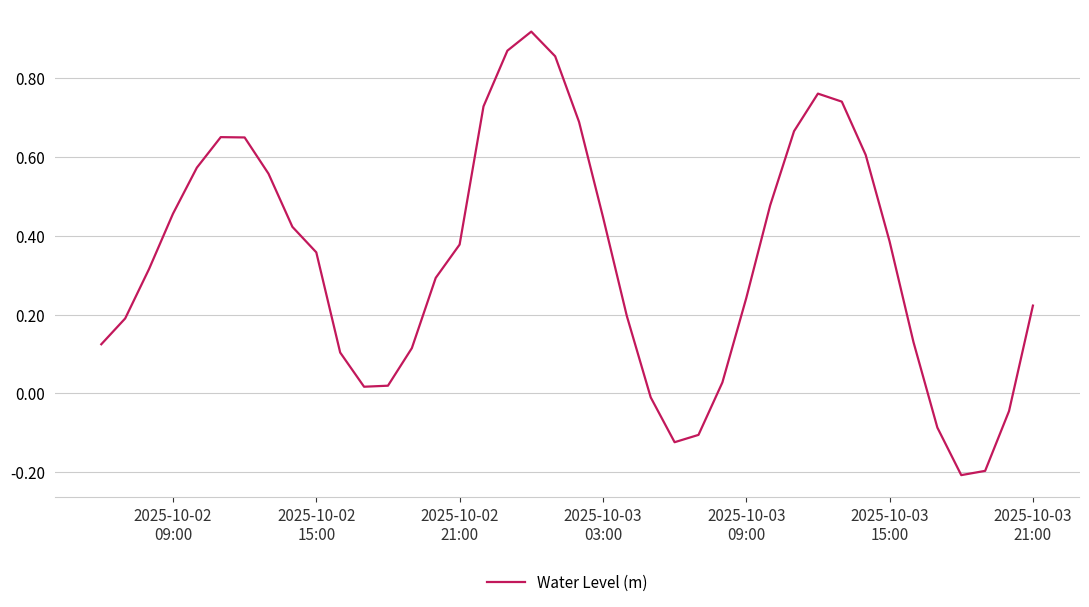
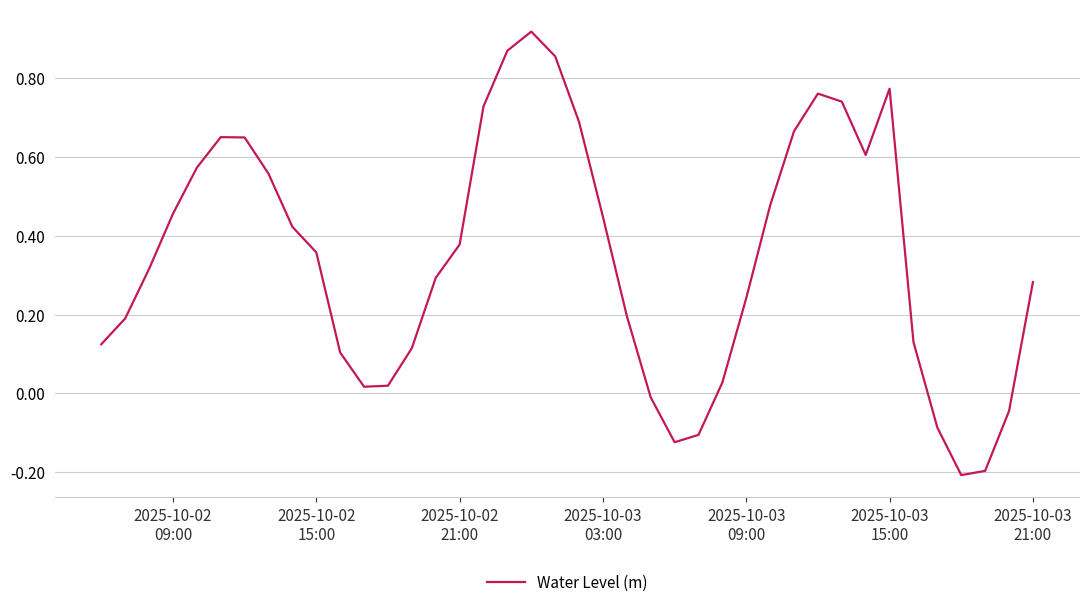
2025-10-03 15:00: 0.39 -> 0.77
2025-10-03 21:00: 0.22 -> 0.28
